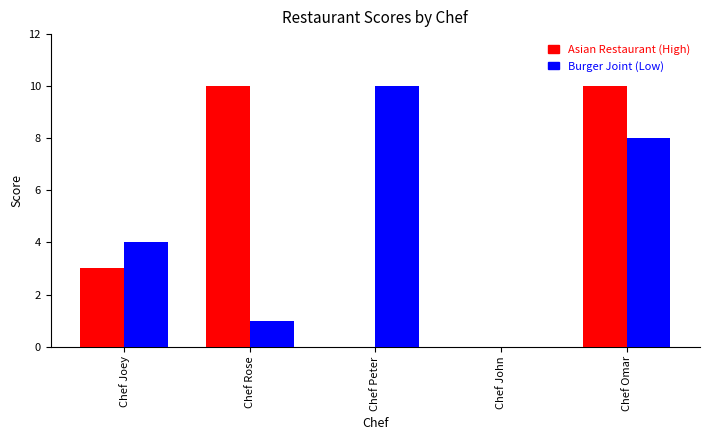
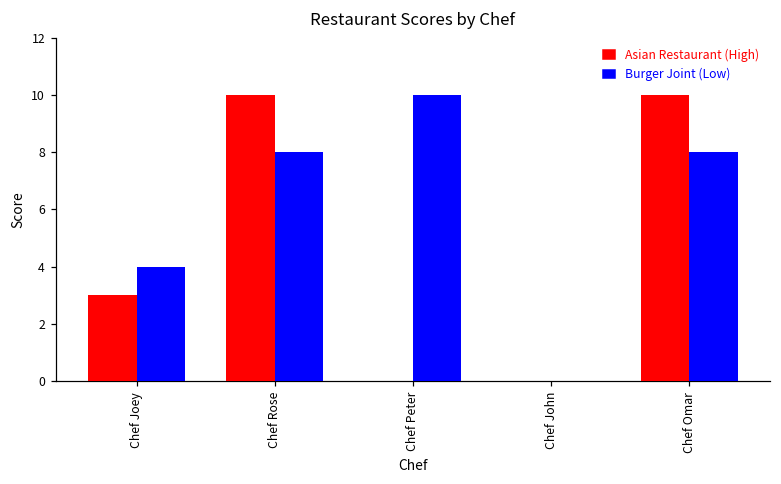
Burger Joint (Low), Chef Rose: 1 -> 8
